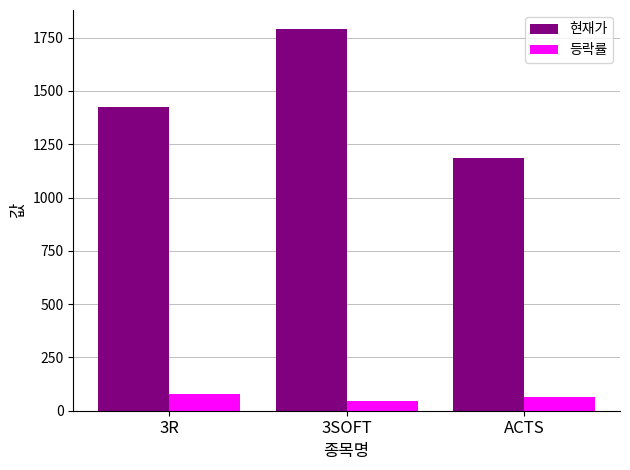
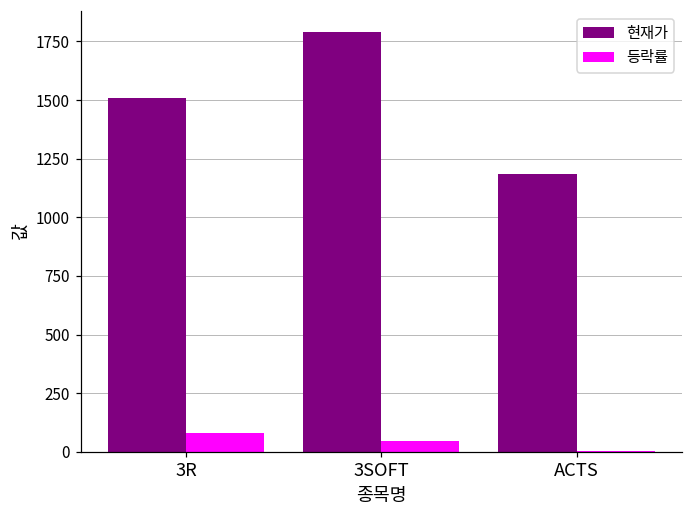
현재가, 3R: 1420 -> 1510
등락률, ACTS: 60 -> 0
